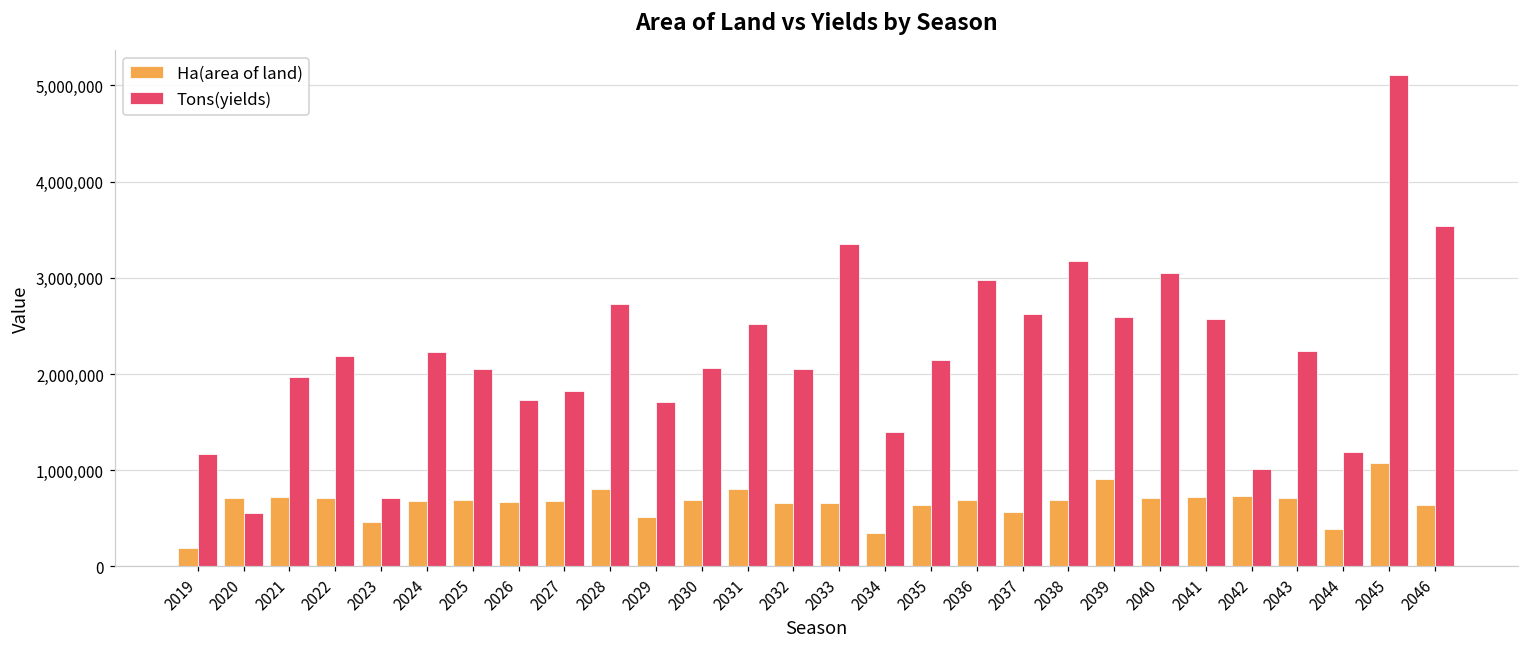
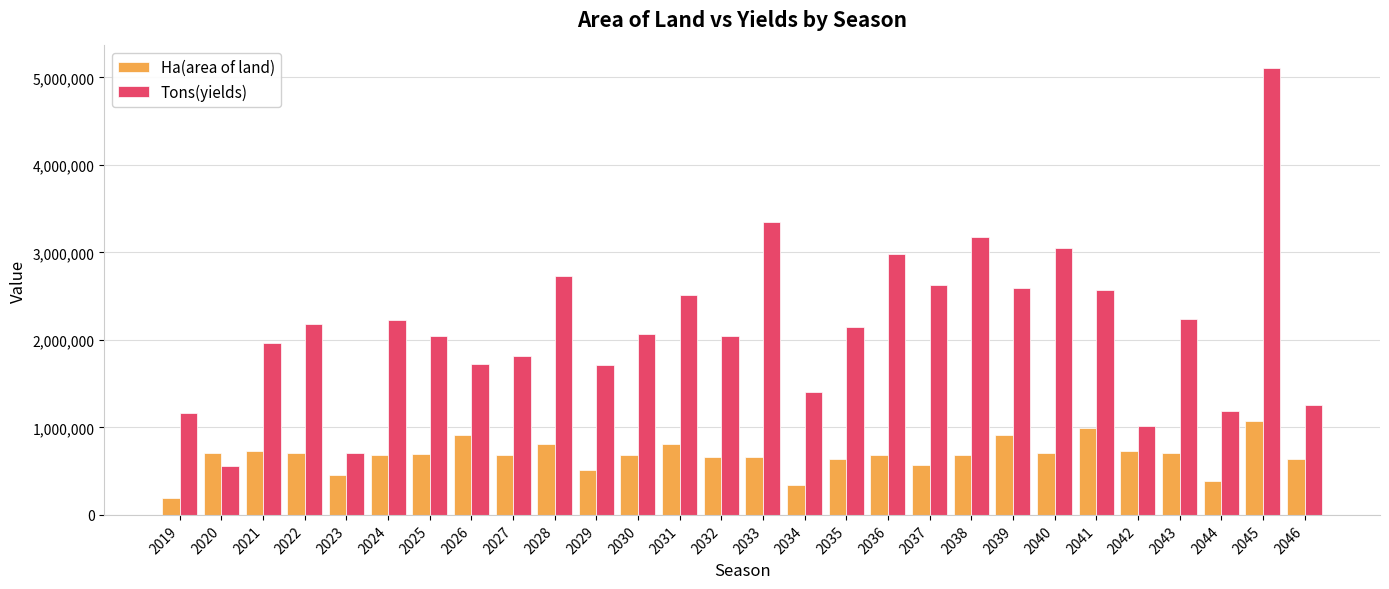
Ha(area of land), 2026: 700,000 -> 900,000
Ha(area of land), 2041: 700,000 -> 1,000,000
Tons(yields), 2046: 3,500,000 -> 1,300,000
